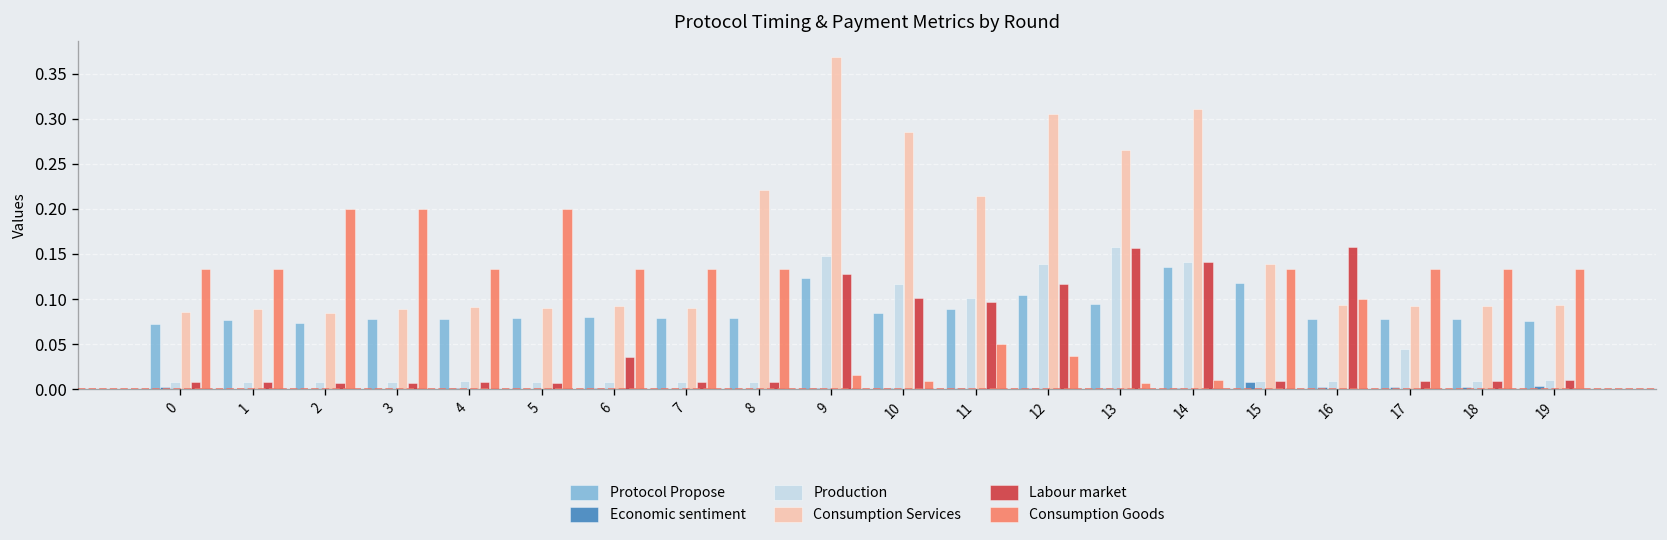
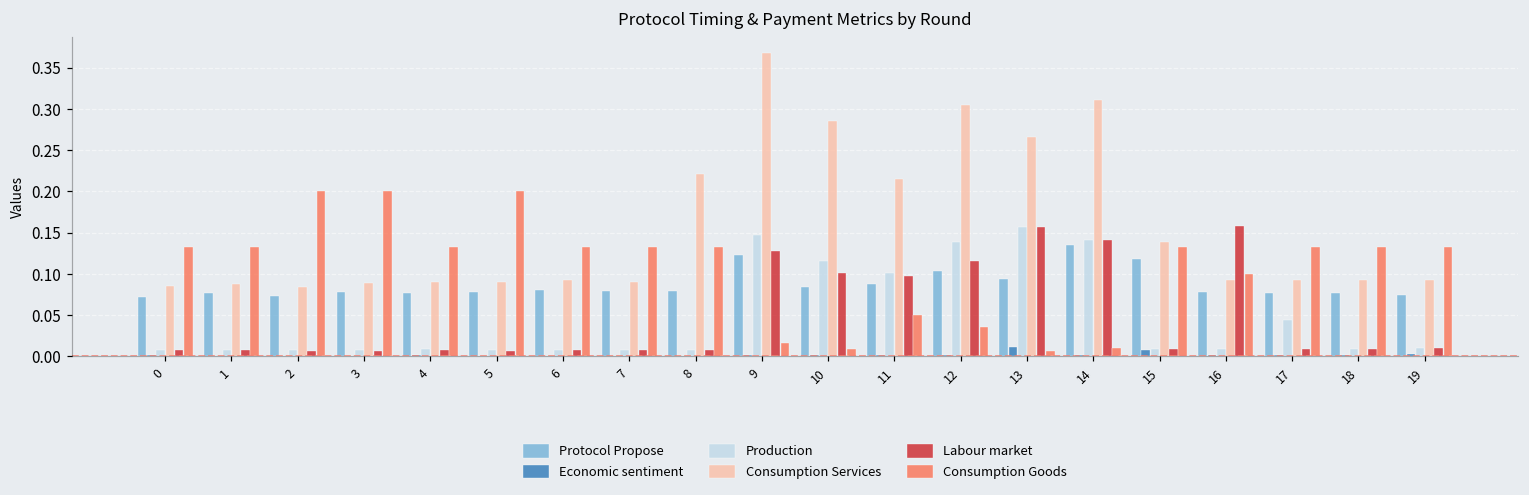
Labour market, 6: 0.04 -> 0.01
Economic sentiment, 13: 0.00 -> 0.01
